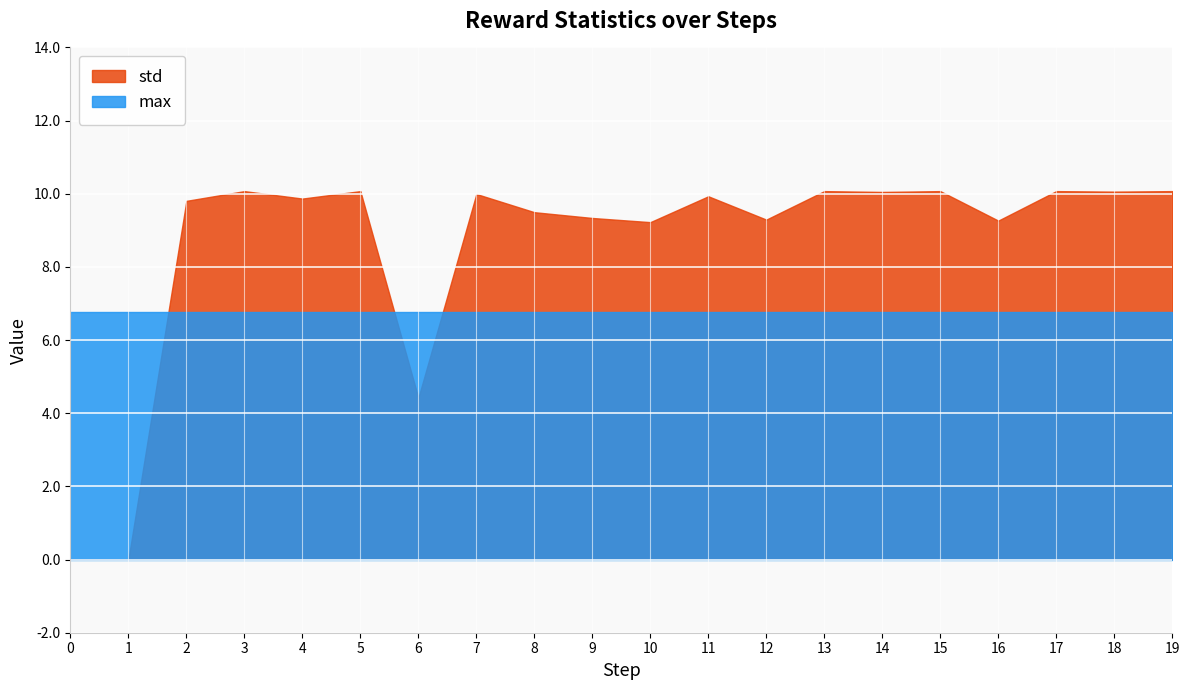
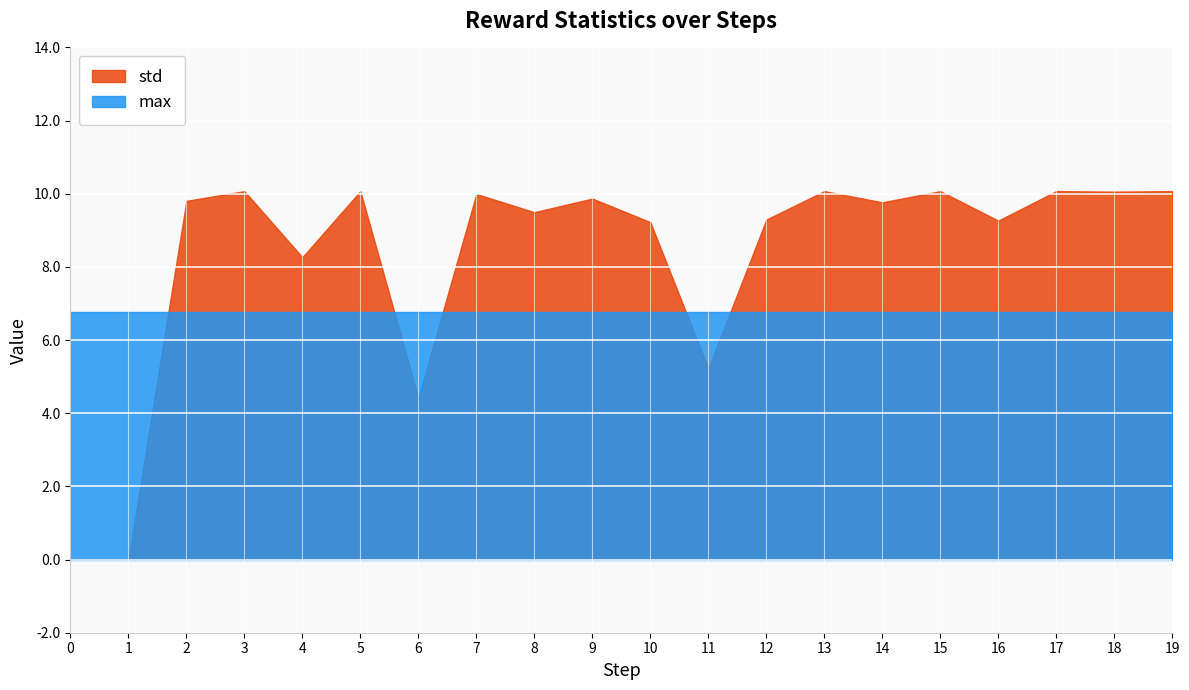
std, 4: 9.9 -> 8.3
std, 9: 9.3 -> 9.9
std, 11: 9.9 -> 5.2
std, 14: 10.0 -> 9.8
